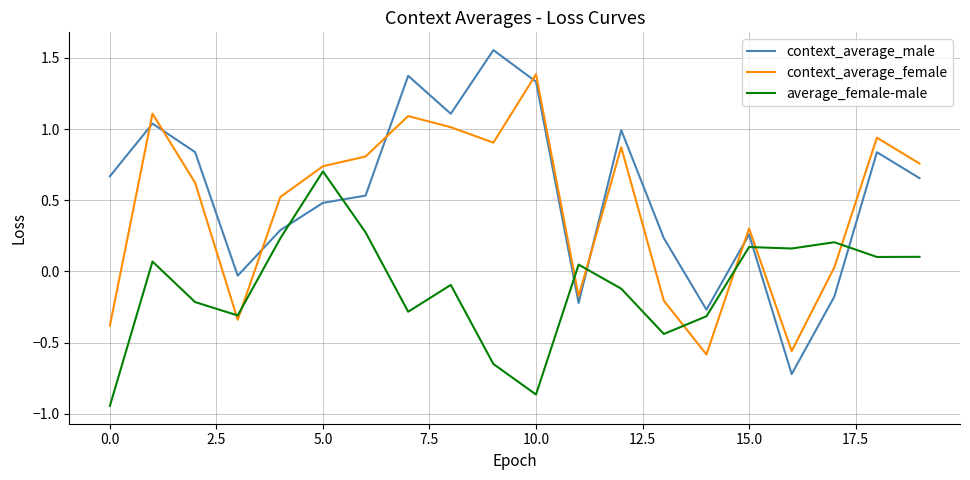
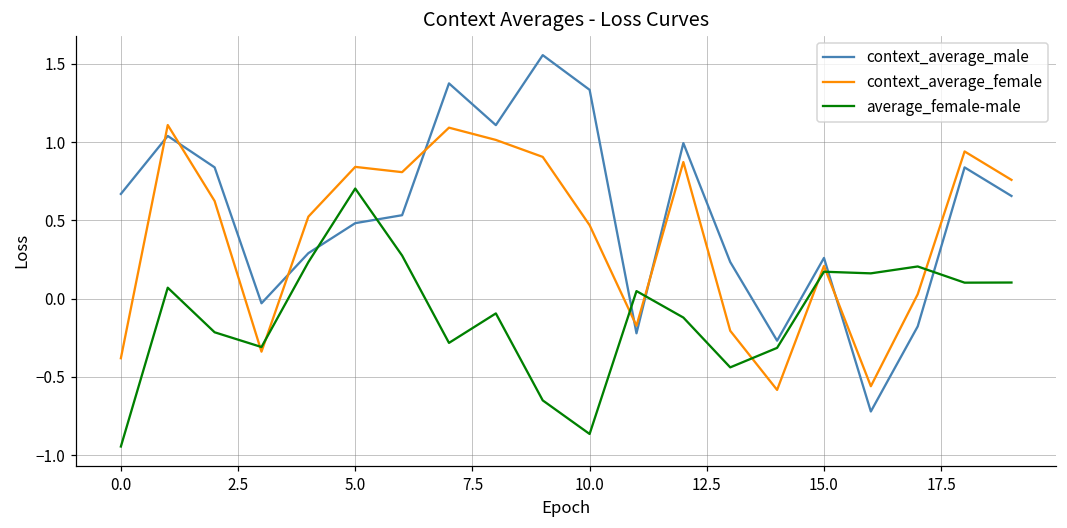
context_average_female, 5.0: 0.74 -> 0.84
context_average_female, 10.0: 1.39 -> 0.47
context_average_female, 15.0: 0.30 -> 0.21
